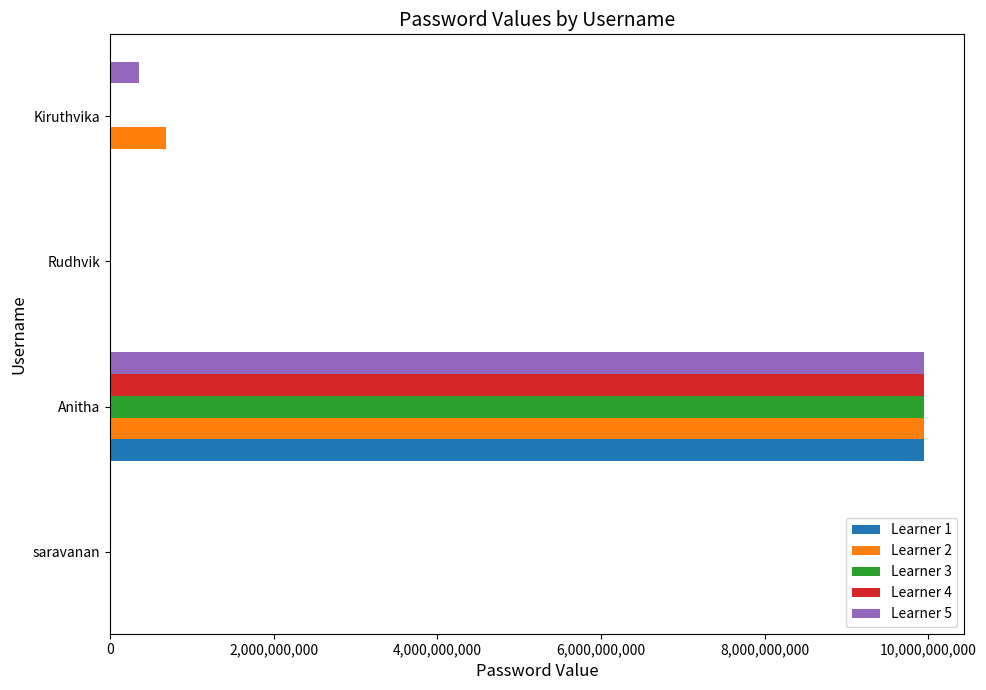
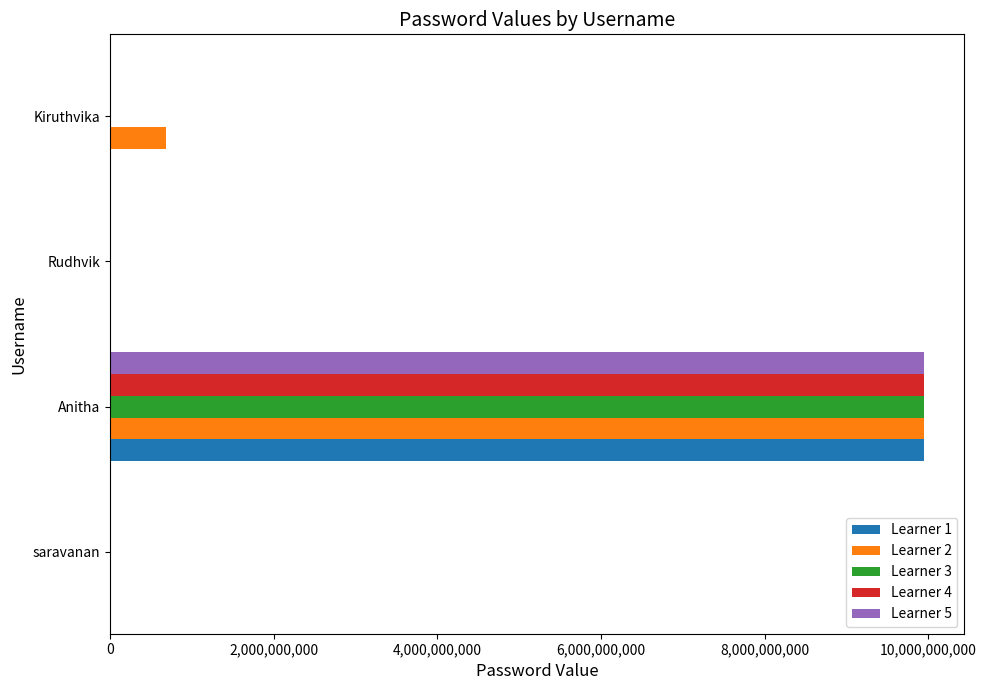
Learner 5, Kiruthvika: 400,000,000 -> 0
